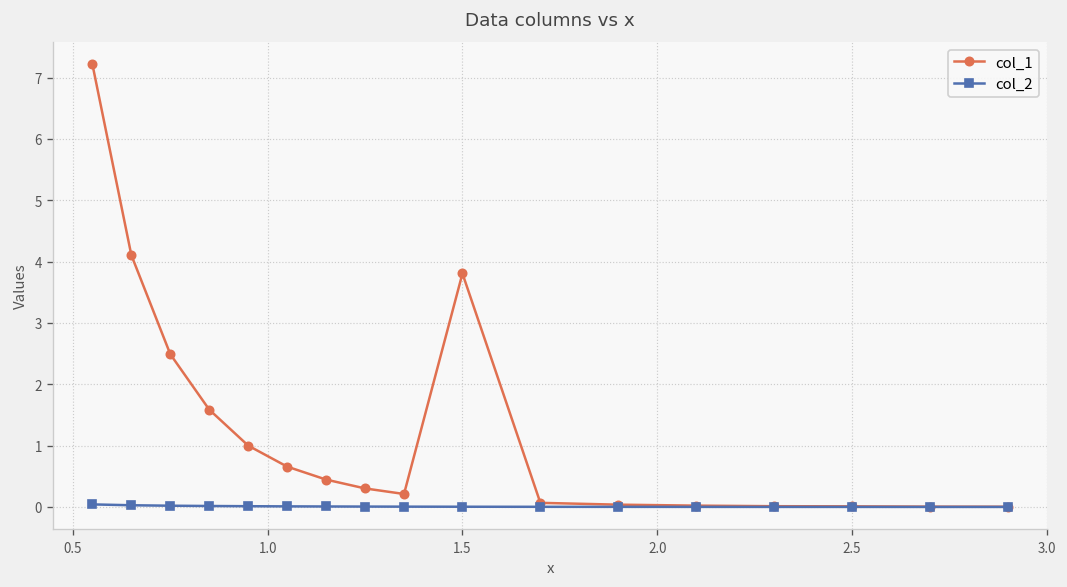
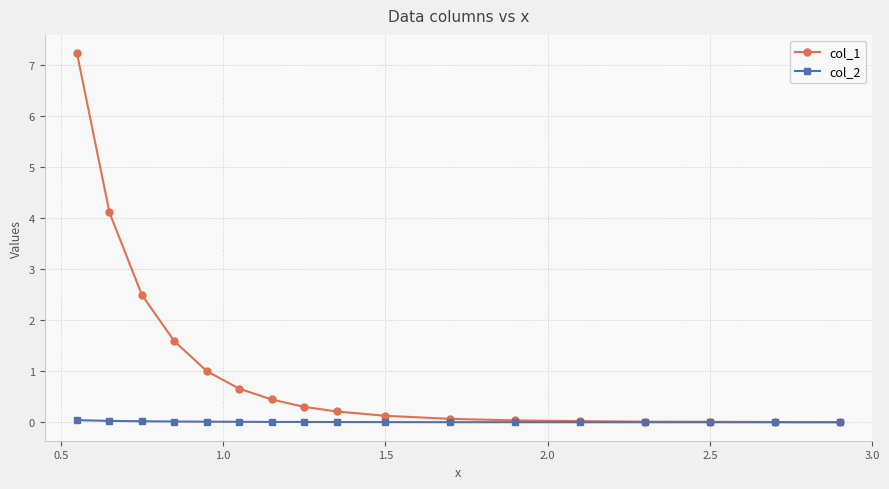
col_1, 1.5: 3.8 -> 0.1
